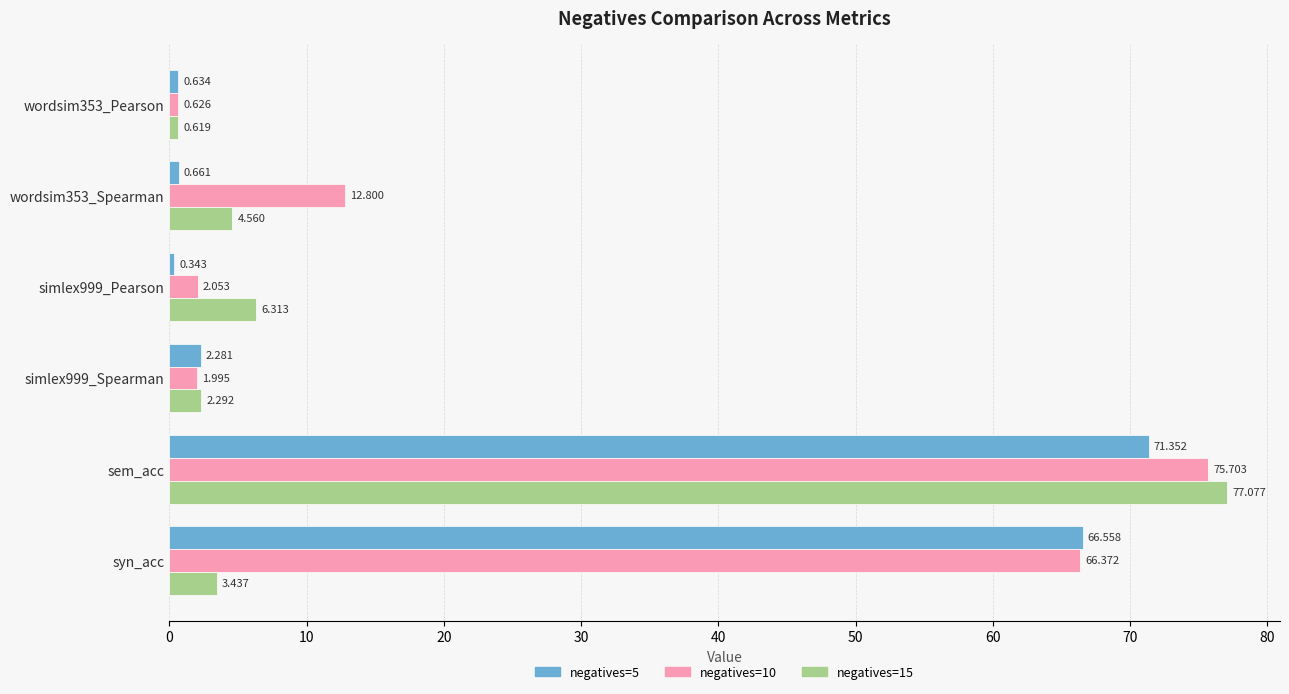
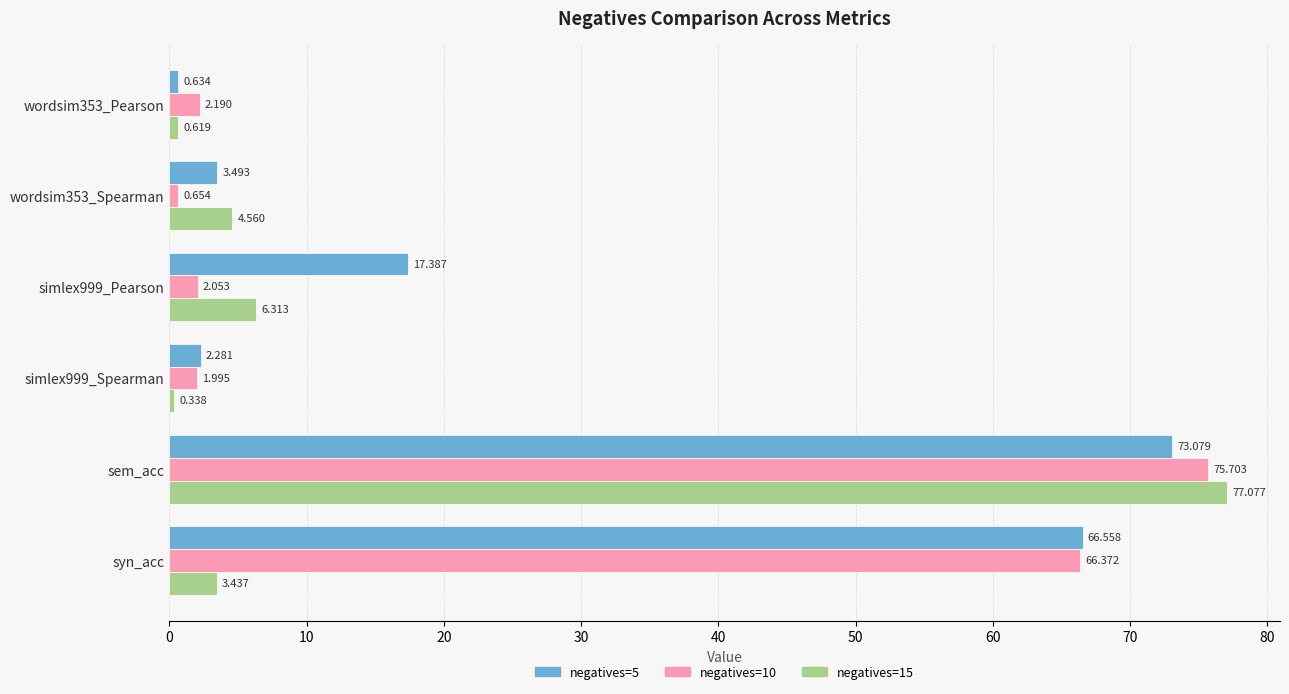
negatives=10, wordsim353_Pearson: 0.626 -> 2.190
negatives=5, wordsim353_Spearman: 0.661 -> 3.493
negatives=10, wordsim353_Spearman: 12.800 -> 0.654
negatives=5, simlex999_Pearson: 0.343 -> 17.387
negatives=15, simlex999_Spearman: 2.292 -> 0.338
negatives=5, sem_acc: 71.352 -> 73.079
